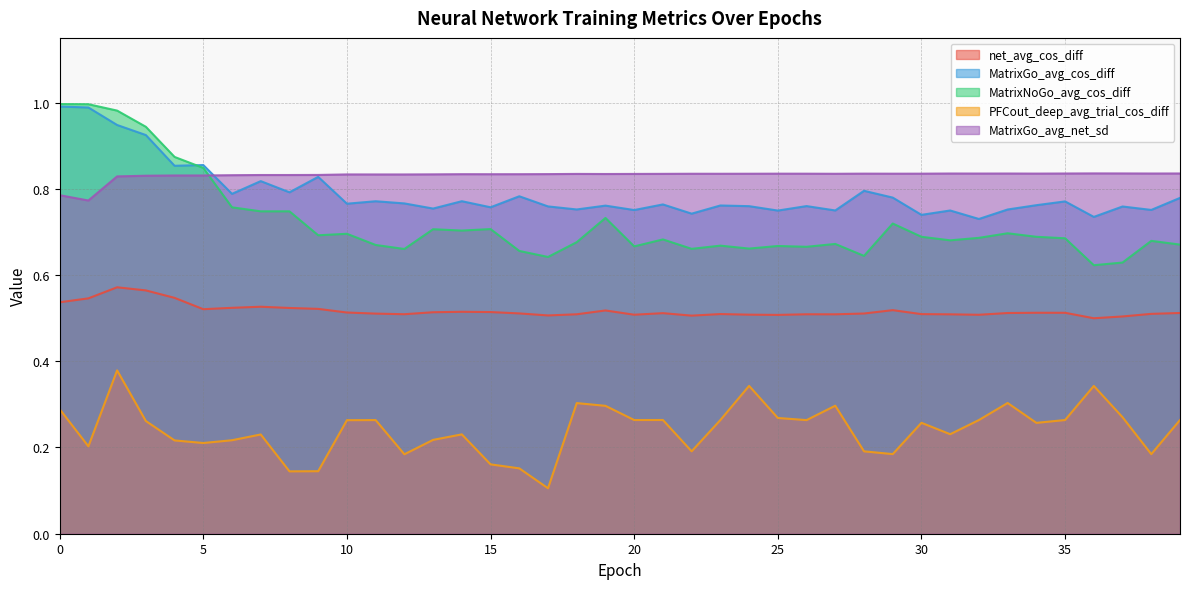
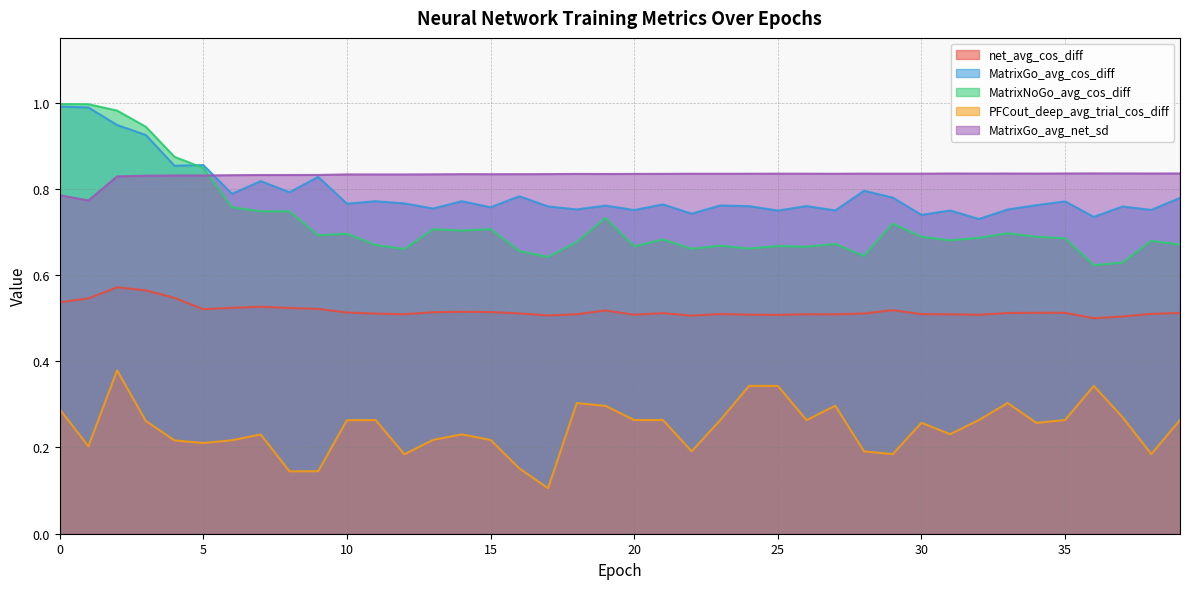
PFCout_deep_avg_trial_cos_diff, 15: 0.16 -> 0.22
PFCout_deep_avg_trial_cos_diff, 25: 0.27 -> 0.34
